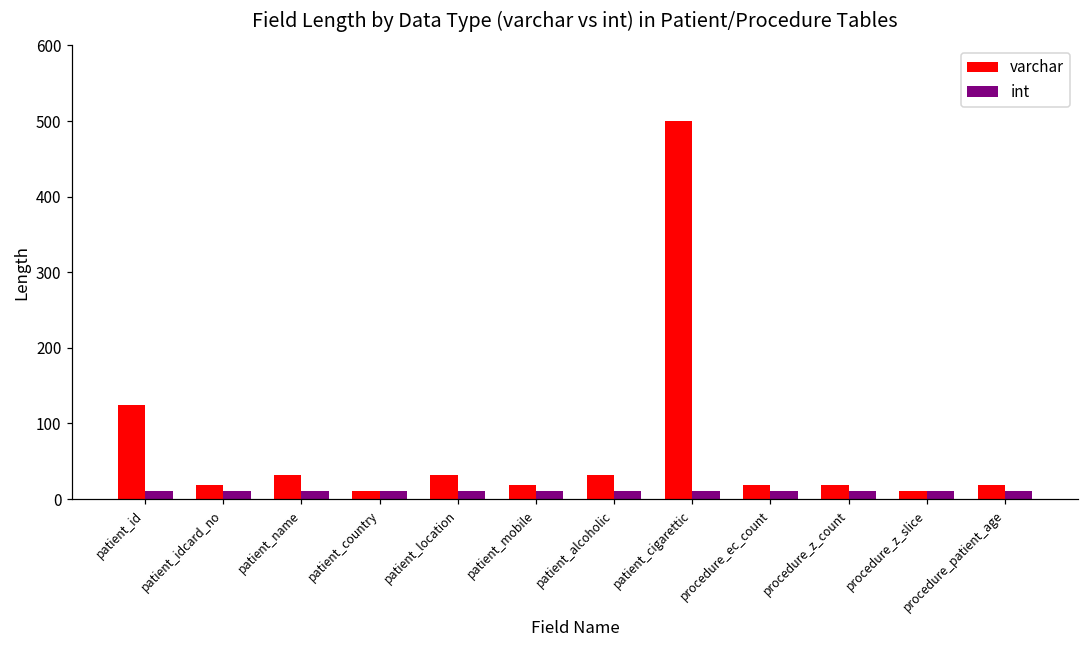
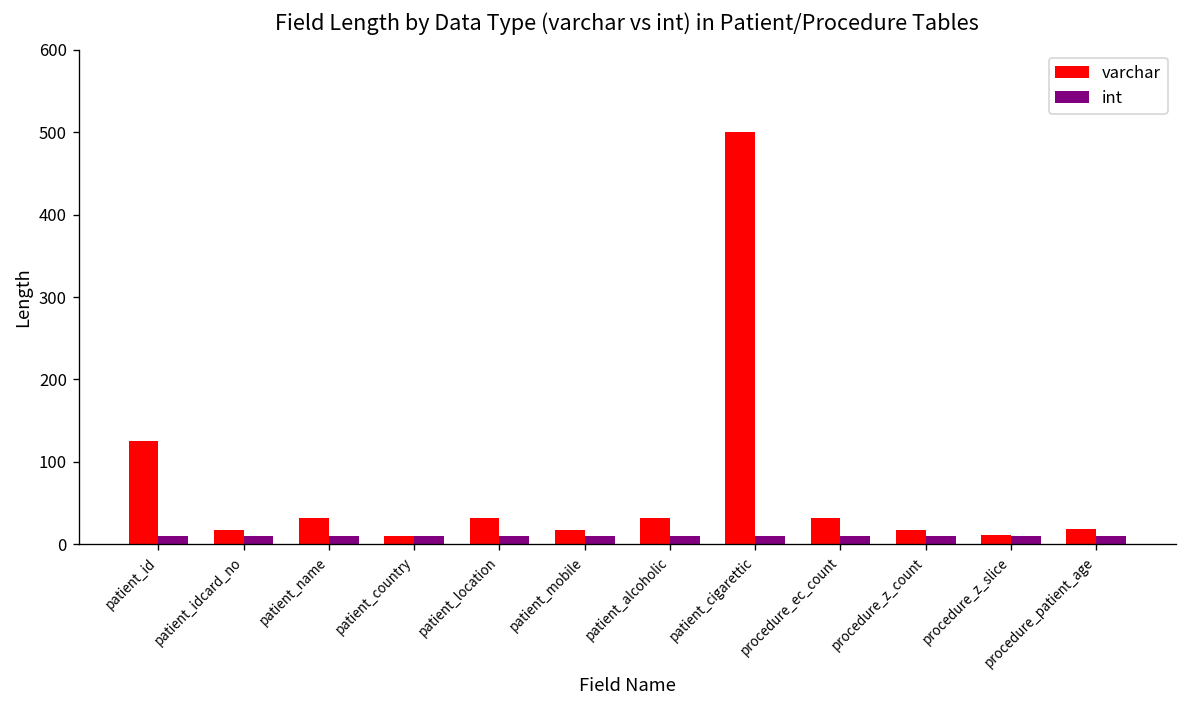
varchar, procedure_ec_count: 20 -> 30
